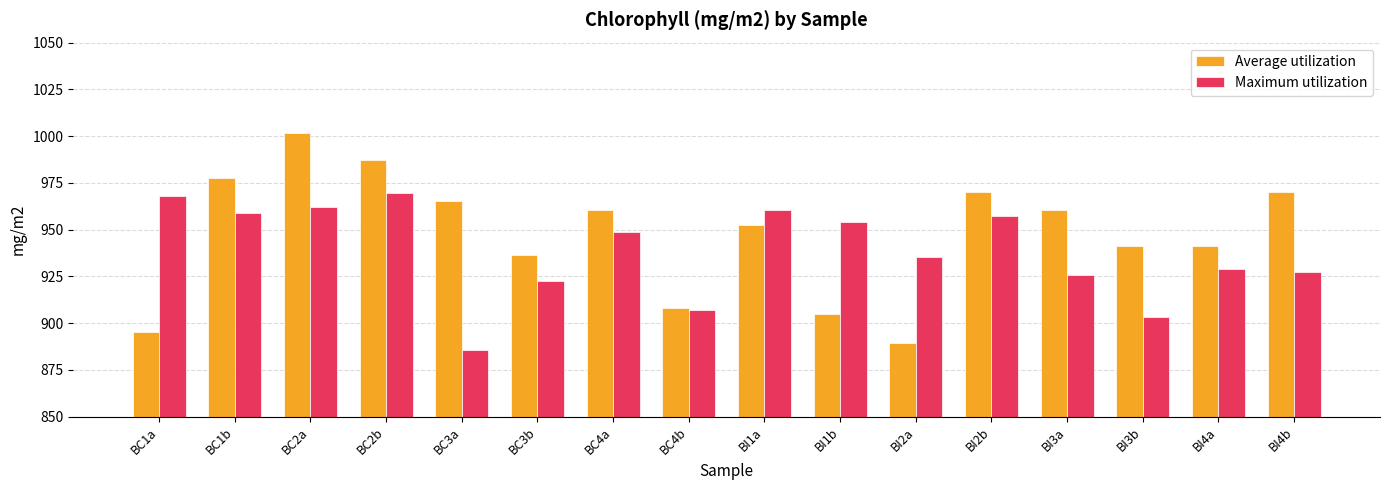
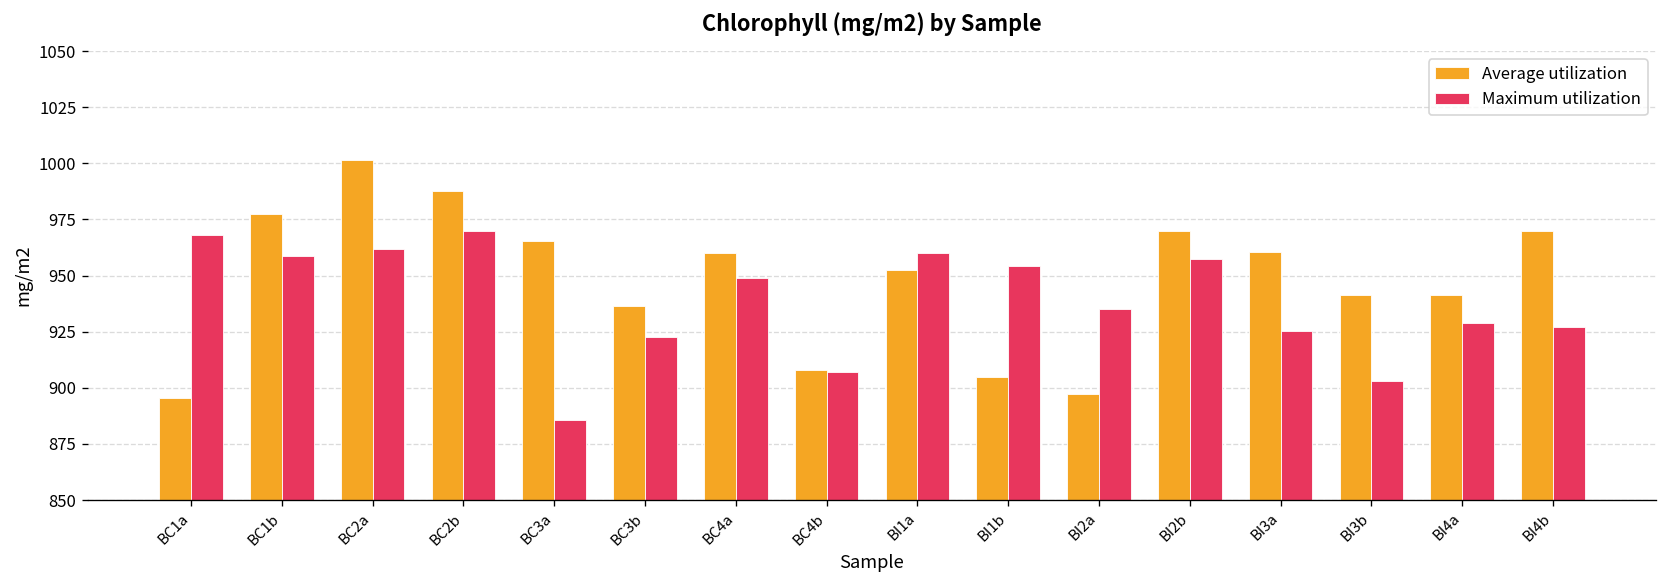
Average utilization, BI2a: 890 -> 897
